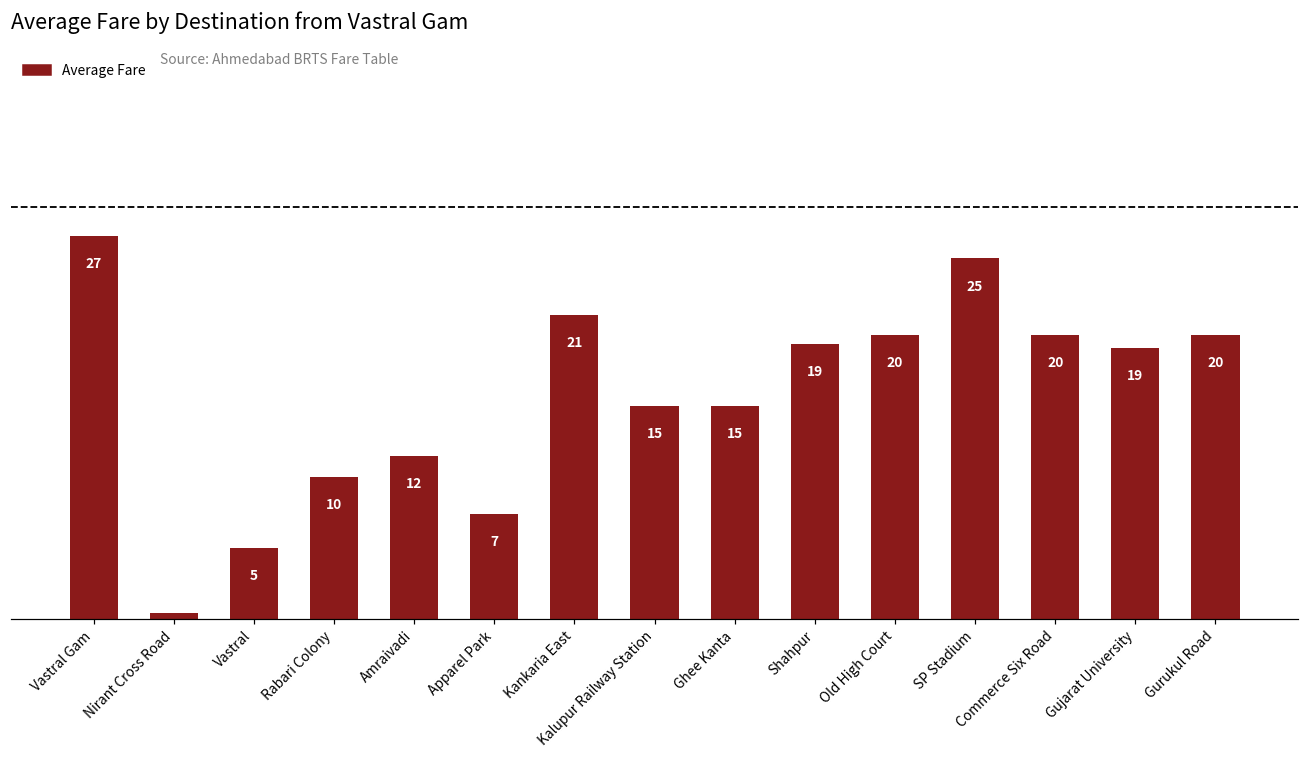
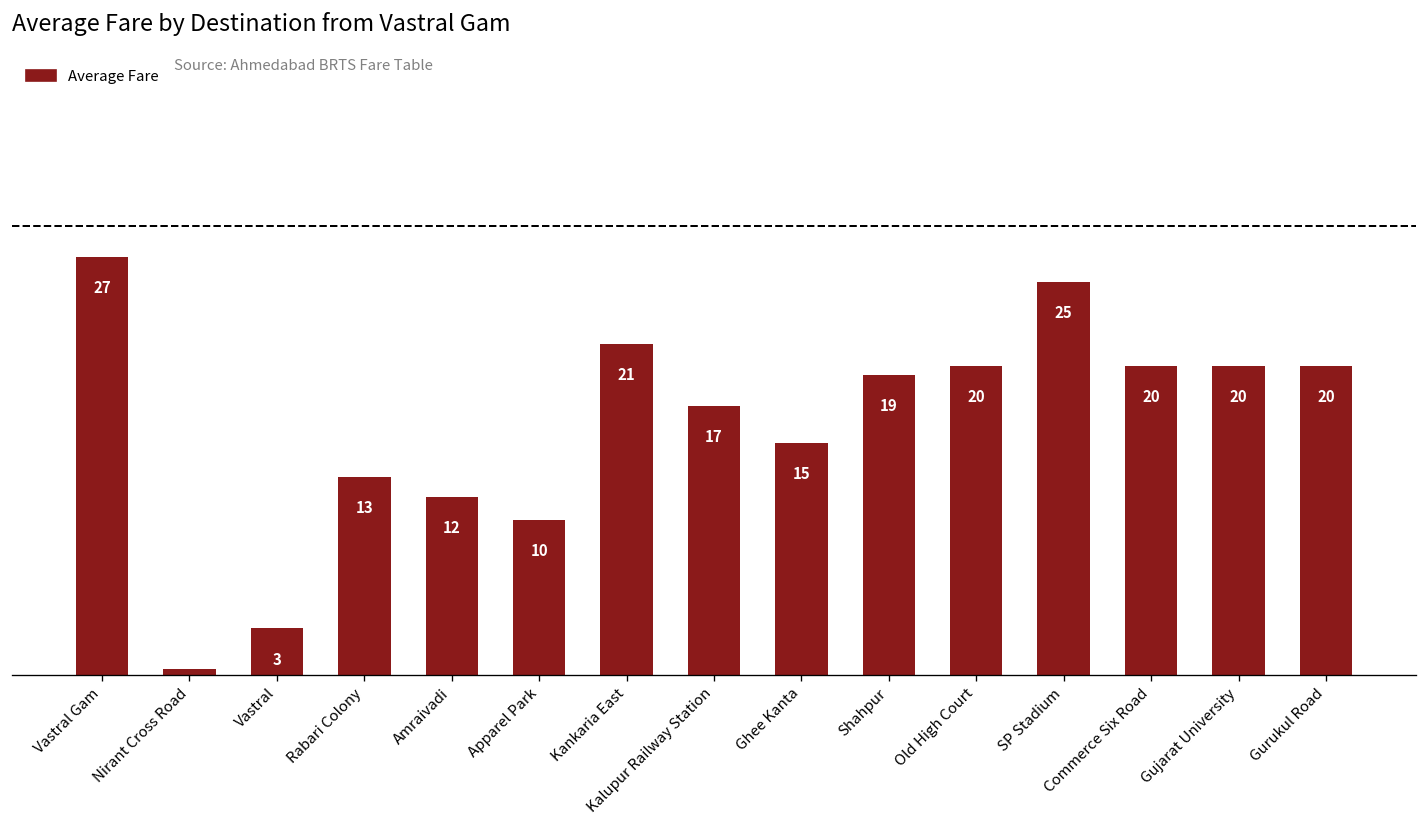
Vastral: 5 -> 3
Rabari Colony: 10 -> 13
Apparel Park: 7 -> 10
Kalupur Railway Station: 15 -> 17
Gujarat University: 19 -> 20
